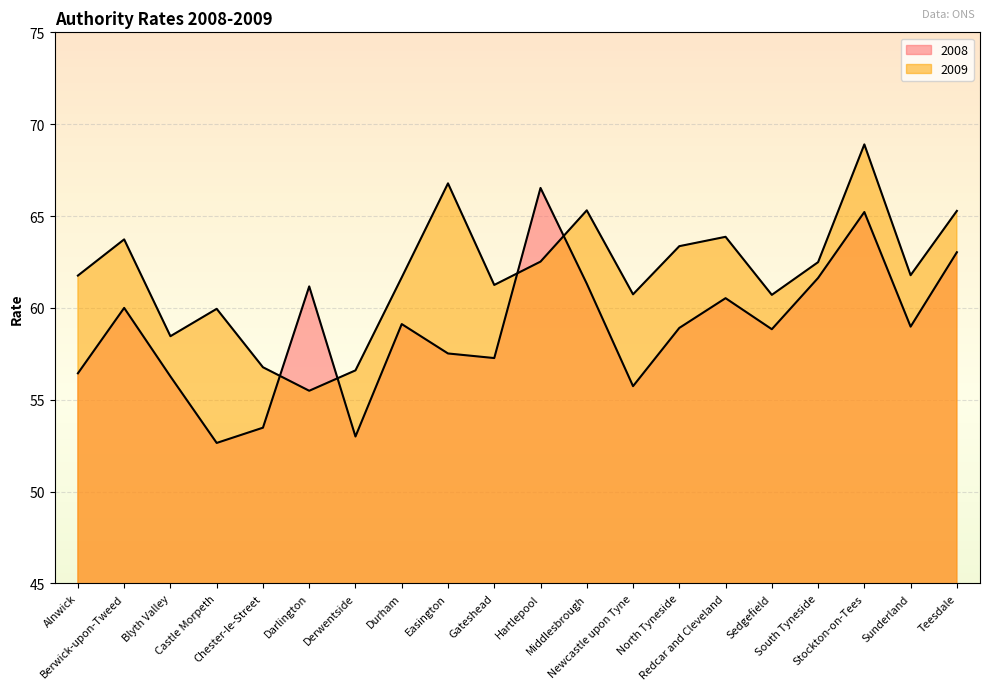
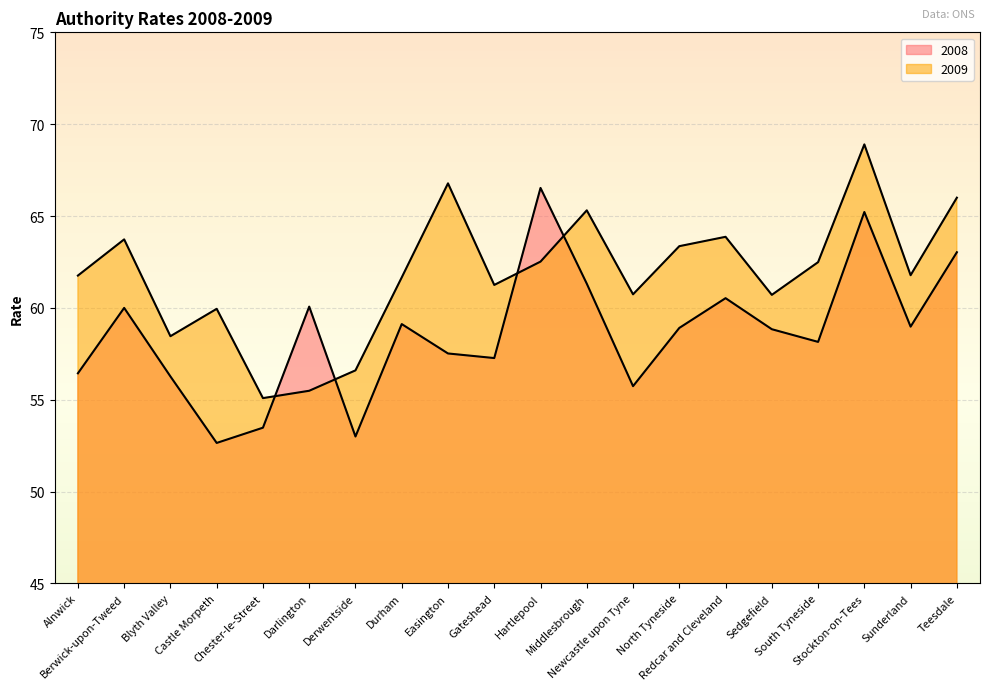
2009, Chester-le-Street: 56.8 -> 55.1
2008, Darlington: 61.2 -> 60.1
2008, South Tyneside: 61.6 -> 58.2
2009, Teesdale: 65.3 -> 66.0
